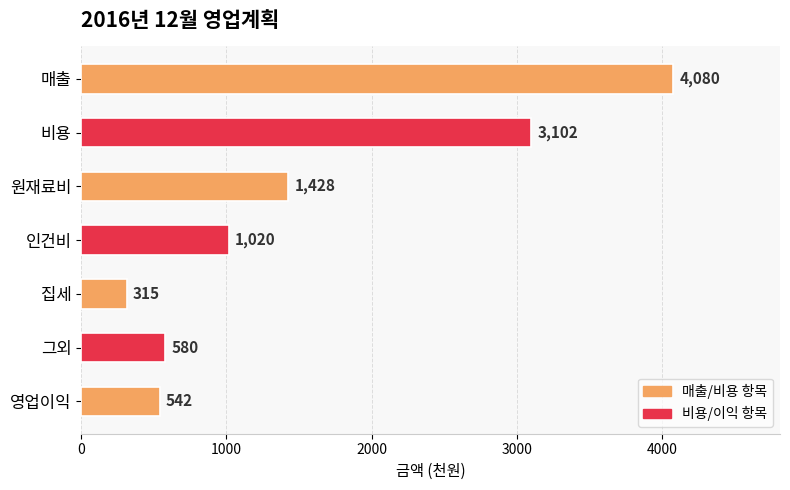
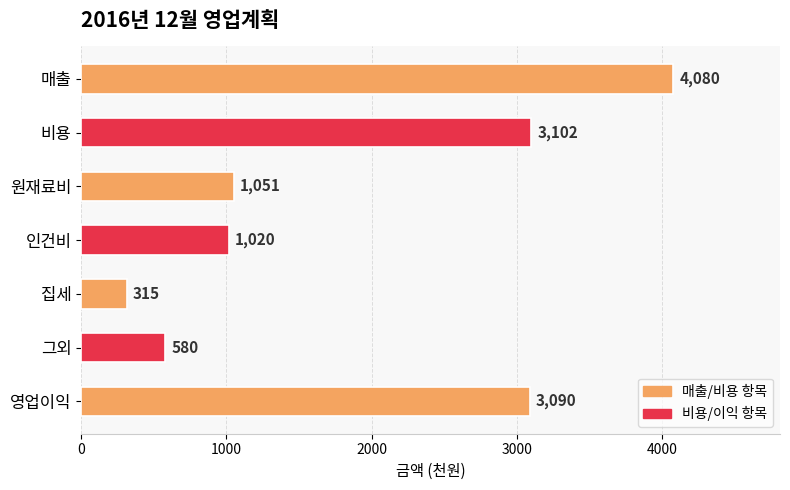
원재료비: 1,428 -> 1,051
영업이익: 542 -> 3,090
